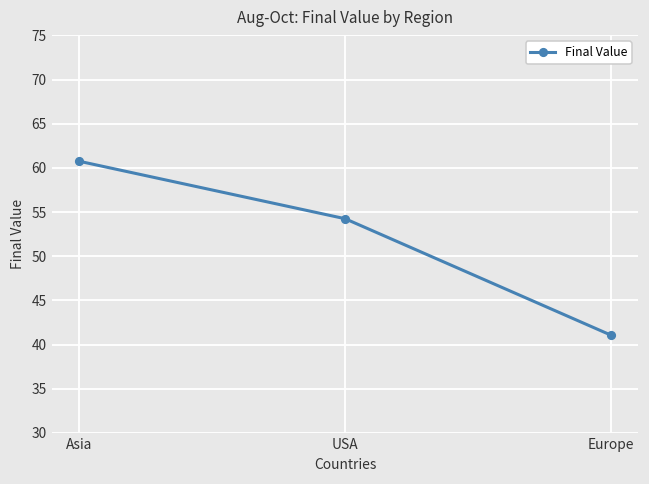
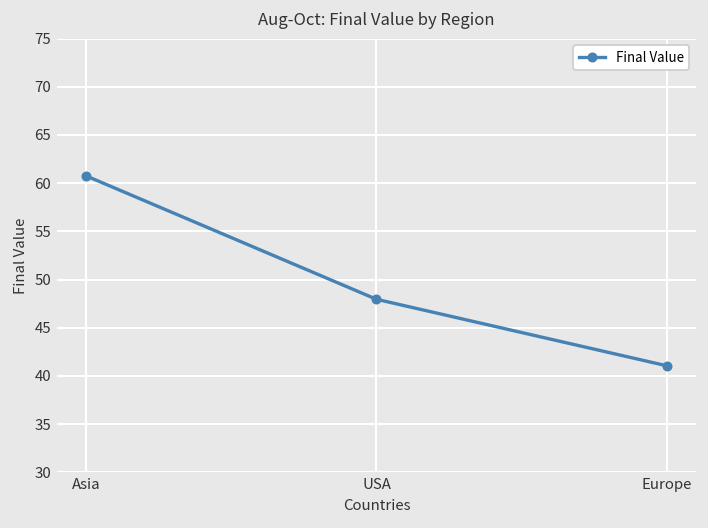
USA: 54 -> 48
